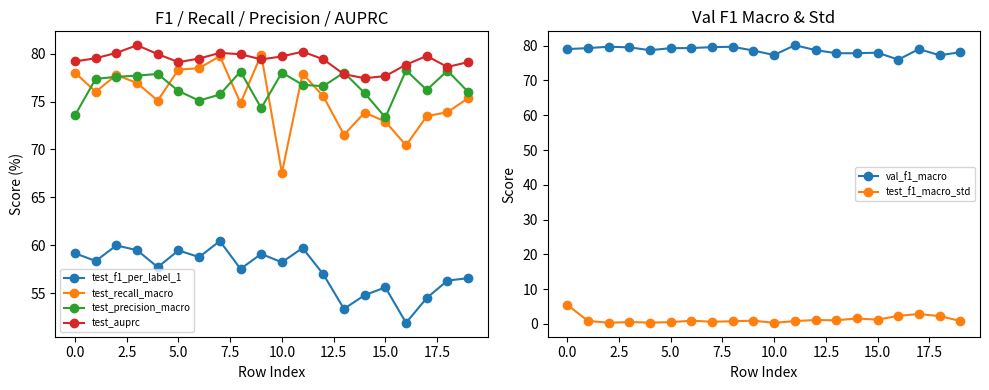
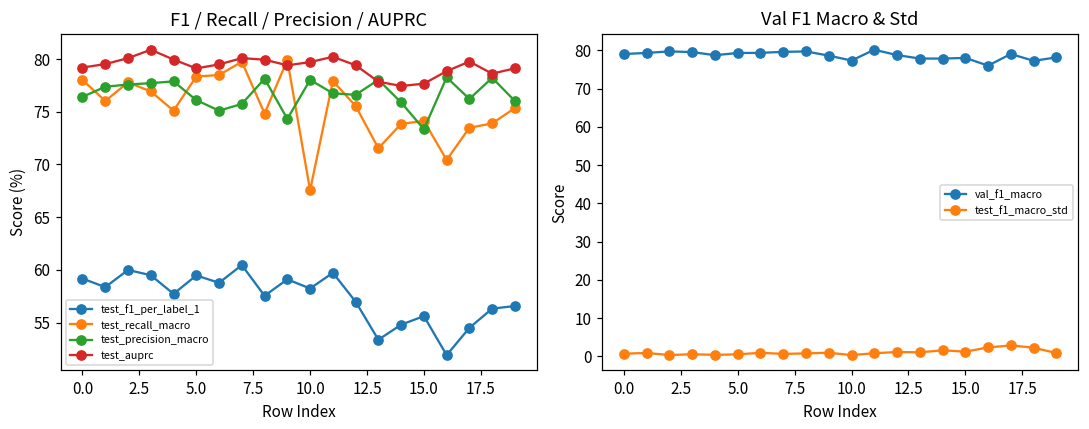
F1 / Recall / Precision / AUPRC, test_precision_macro, 0.0: 74 -> 76
F1 / Recall / Precision / AUPRC, test_recall_macro, 15.0: 73 -> 74
Val F1 Macro & Std, test_f1_macro_std, 0.0: 6 -> 1
